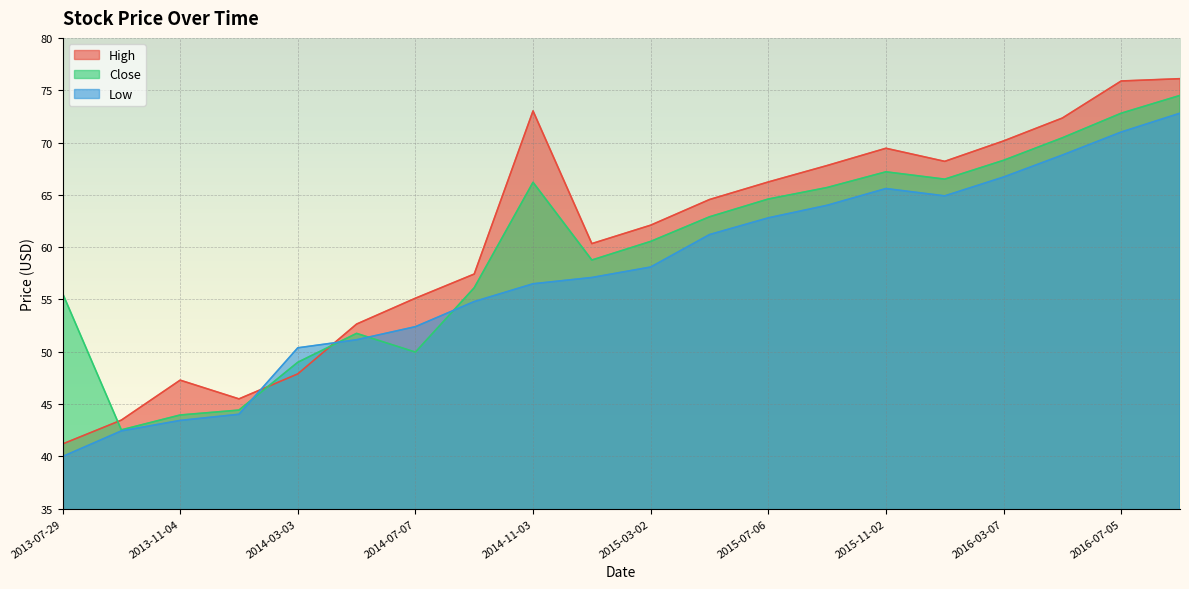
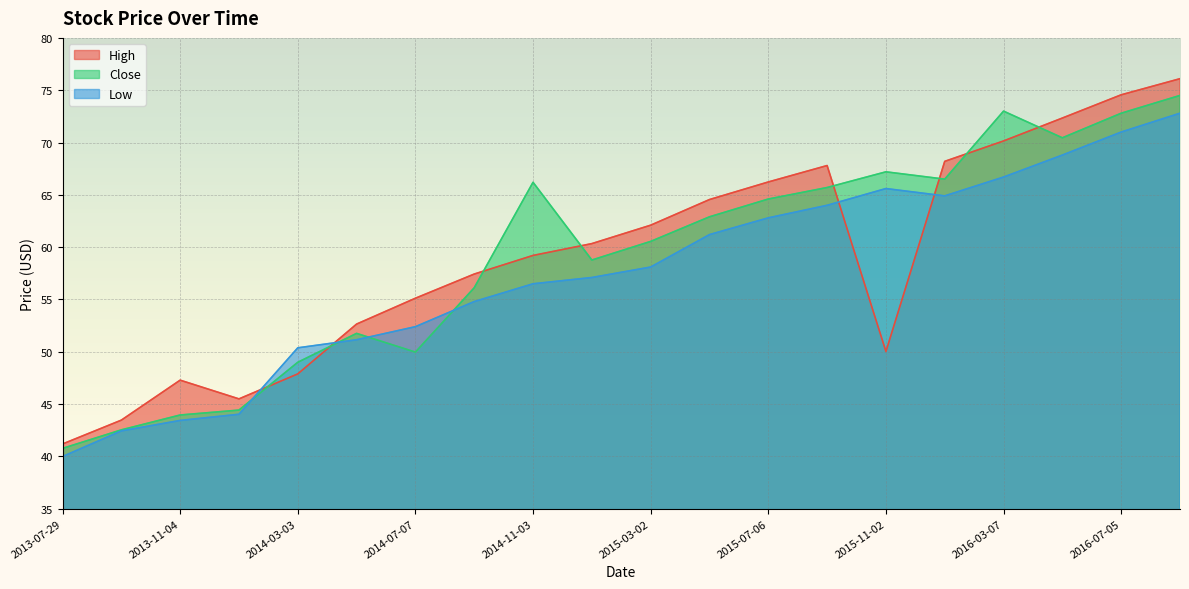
Close, 2013-07-29: 55.6 -> 40.8
High, 2014-11-03: 73.0 -> 59.2
High, 2015-11-02: 69.5 -> 50.0
Close, 2016-03-07: 68.3 -> 73.0
High, 2016-07-05: 75.9 -> 74.6
